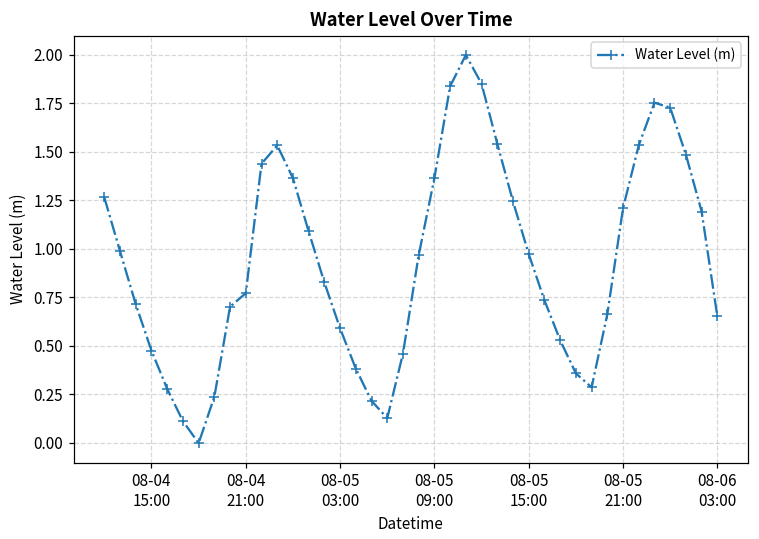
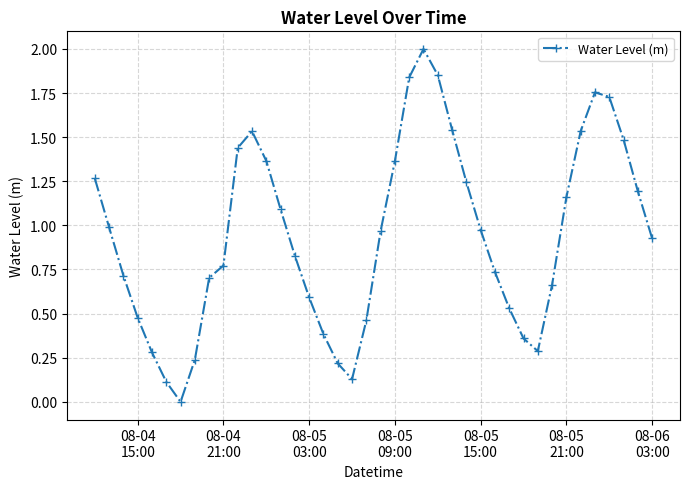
08-05 21:00: 1.21 -> 1.16
08-06 03:00: 0.65 -> 0.93
